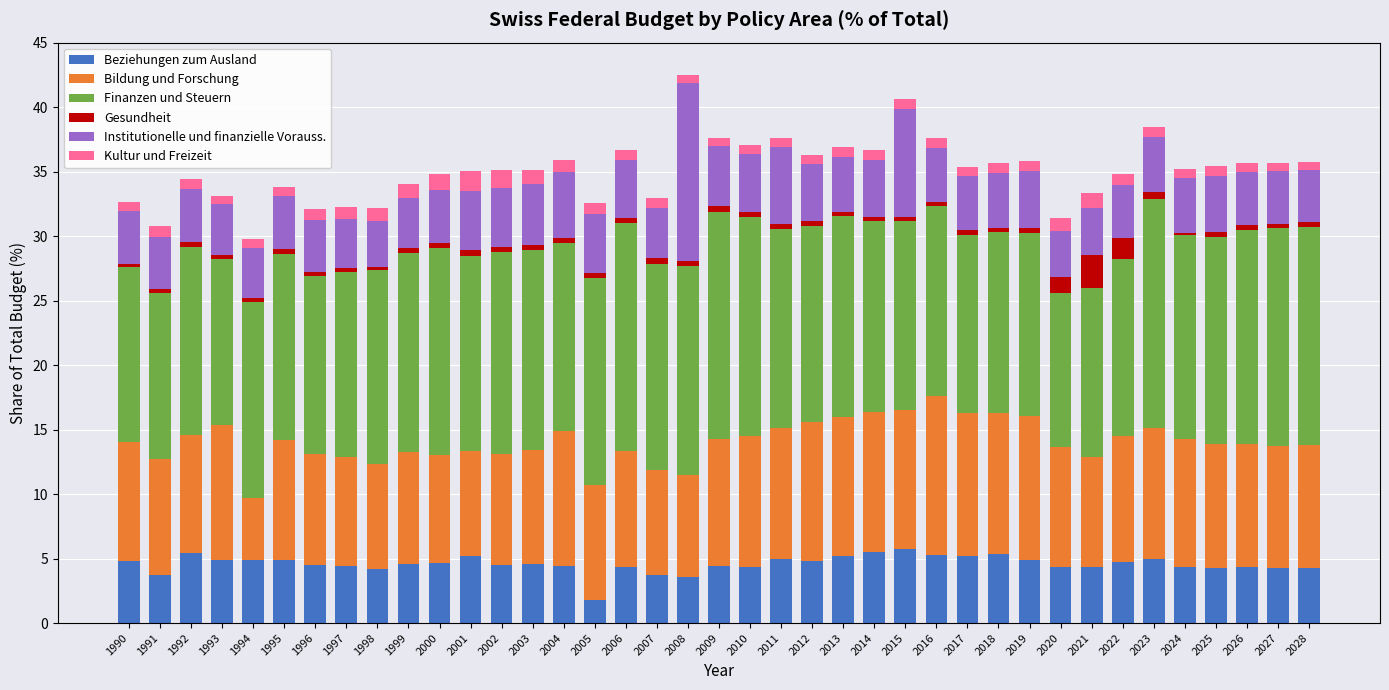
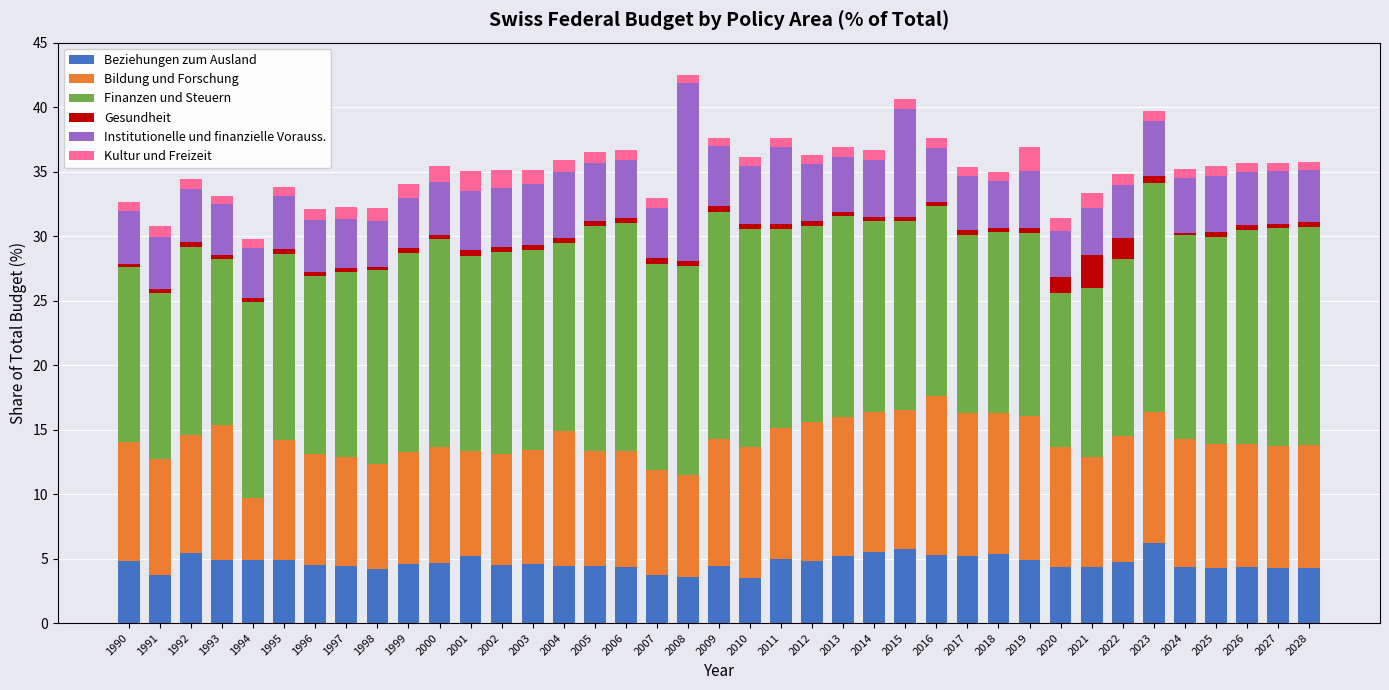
Bildung und Forschung, 2000: 8.4 -> 9.0
Beziehungen zum Ausland, 2005: 1.8 -> 4.4
Finanzen und Steuern, 2005: 16.0 -> 17.4
Beziehungen zum Ausland, 2010: 4.4 -> 3.5
Institutionelle und finanzielle Vorauss., 2018: 4.3 -> 3.6
Kultur und Freizeit, 2019: 0.8 -> 1.9
Beziehungen zum Ausland, 2023: 5.0 -> 6.2
